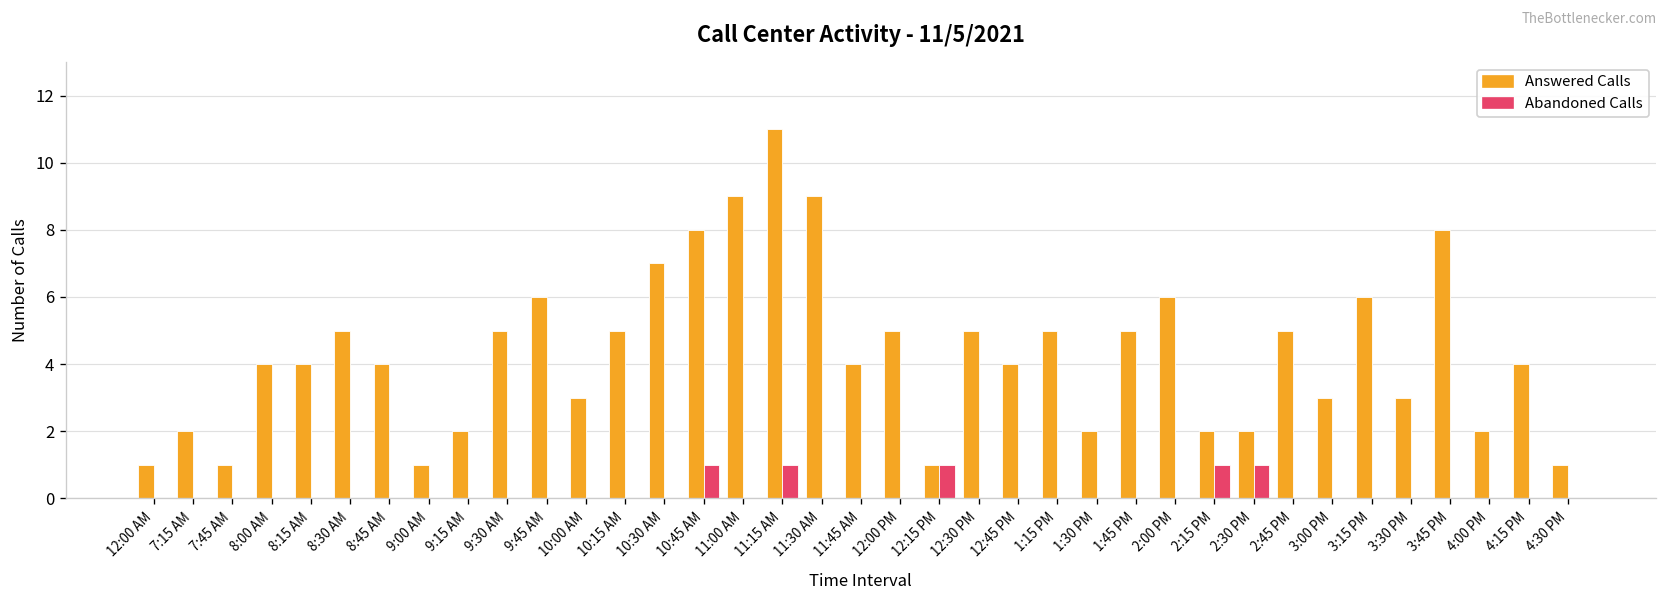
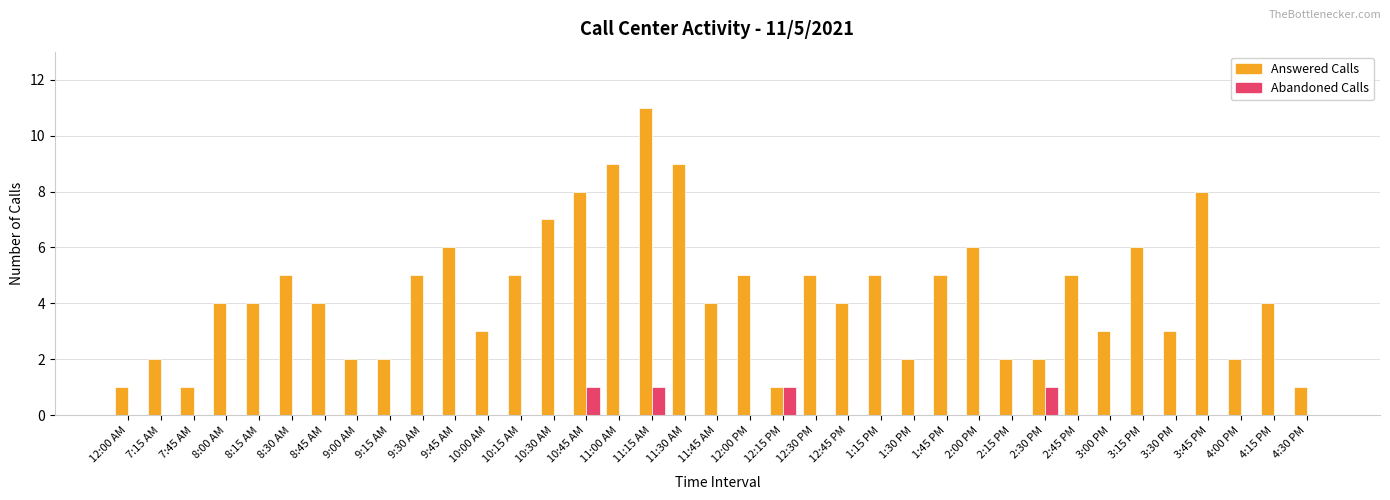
Answered Calls, 9:00 AM: 1 -> 2
Abandoned Calls, 2:15 PM: 1 -> 0
